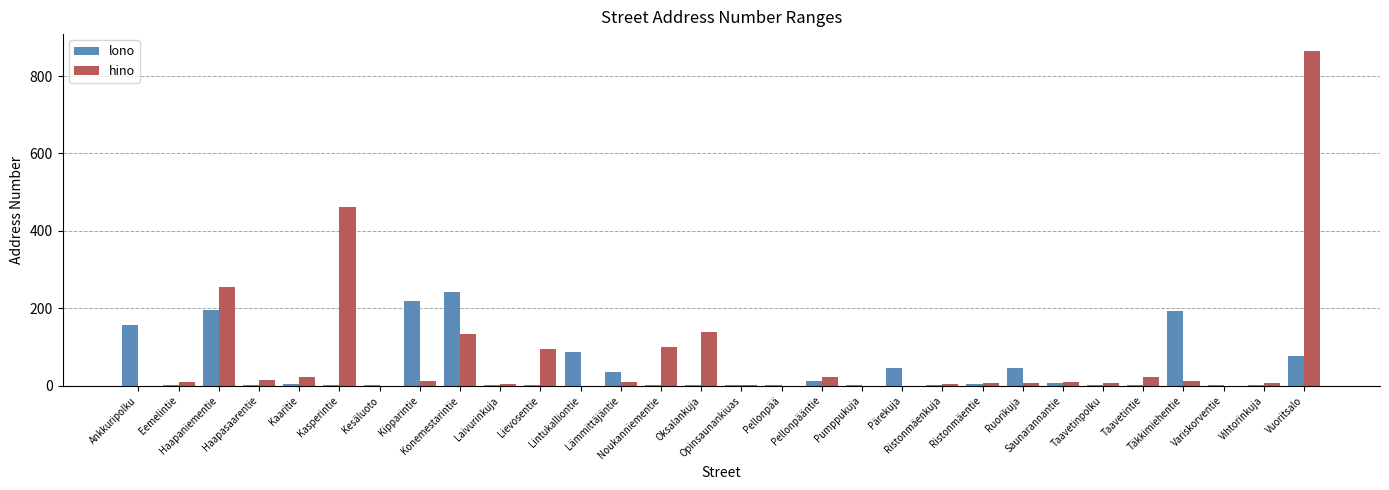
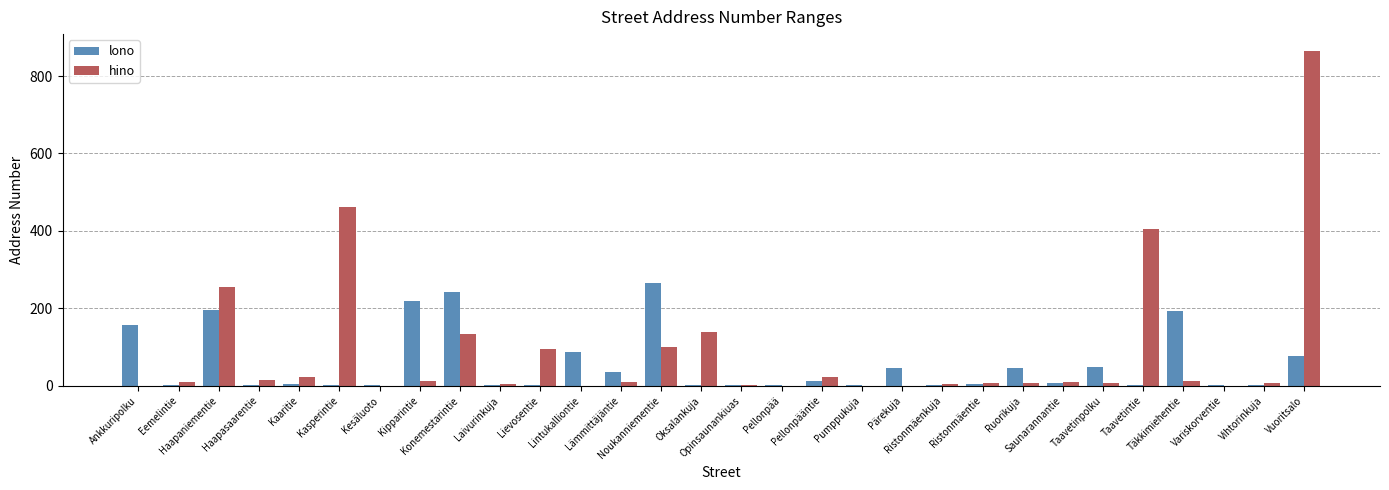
lono, Noukanniementie: 0 -> 270
lono, Taavetinpolku: 0 -> 50
hino, Taavetintie: 20 -> 410
